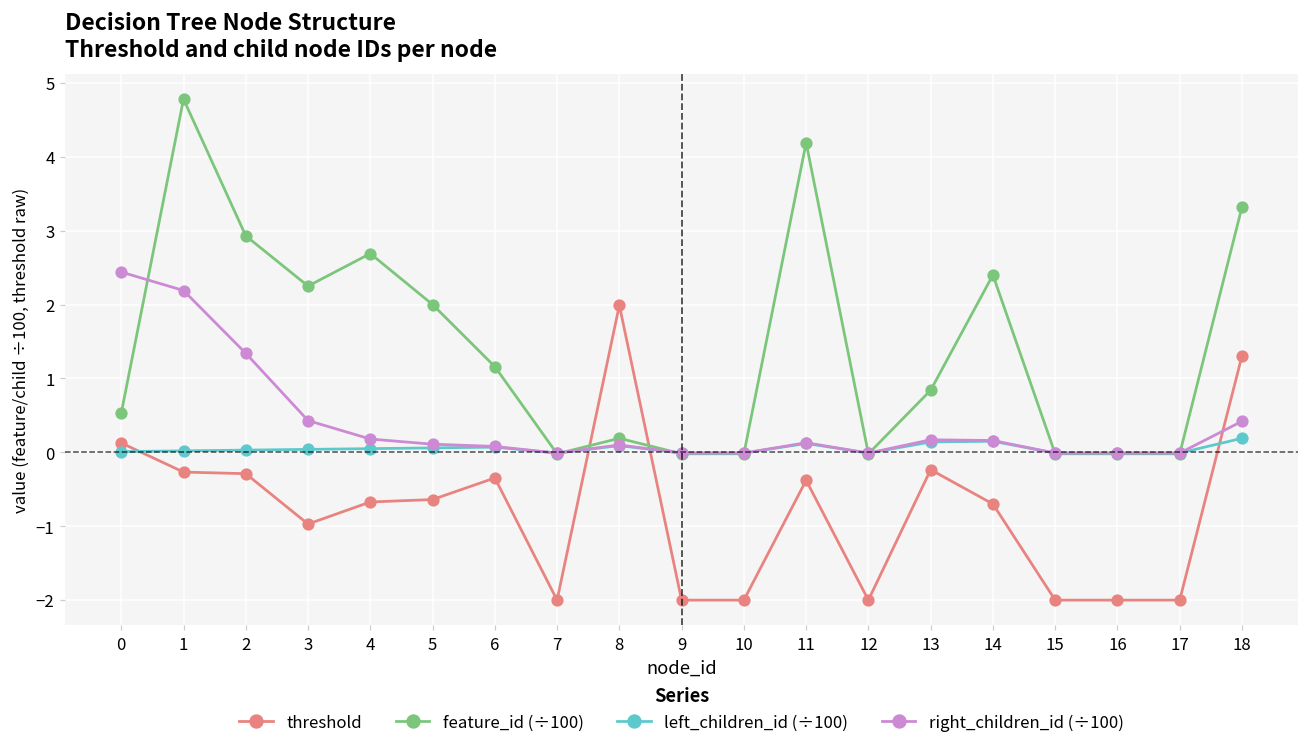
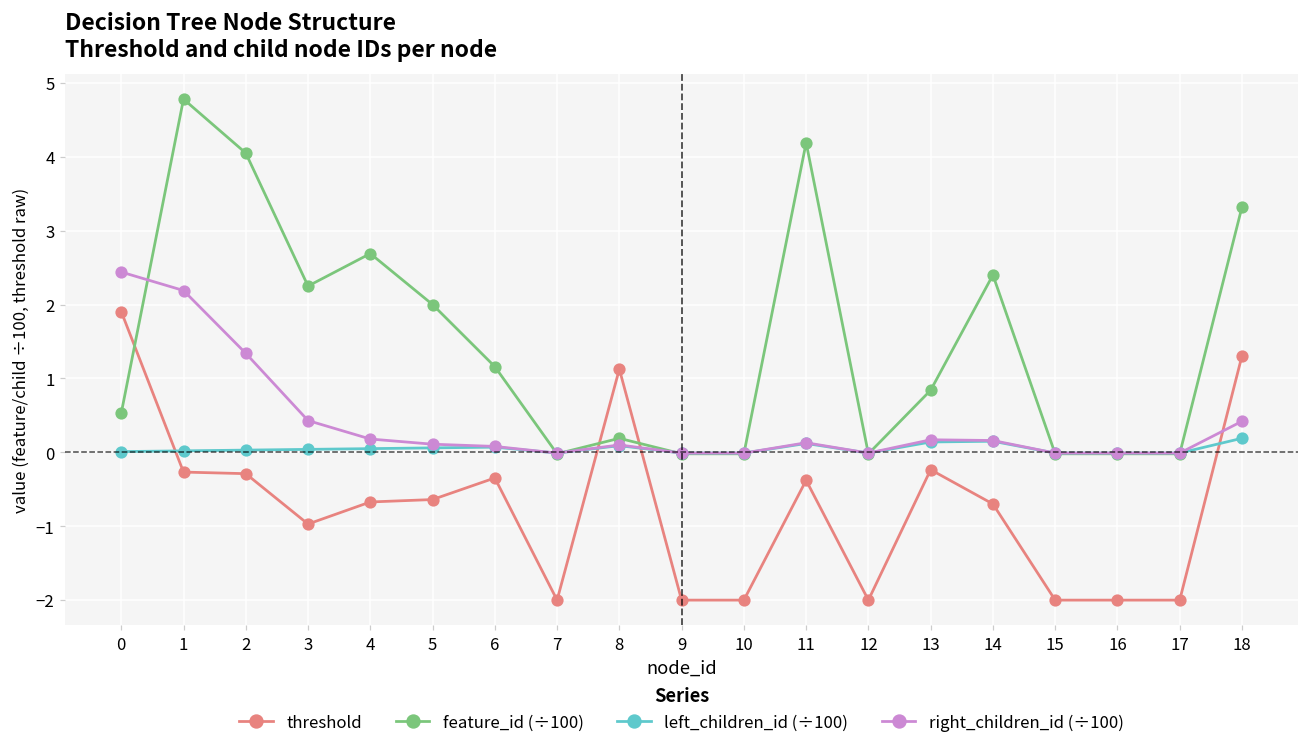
threshold, 0: 0.1 -> 1.9
feature_id (÷100), 2: 2.9 -> 4.1
threshold, 8: 2.0 -> 1.1
